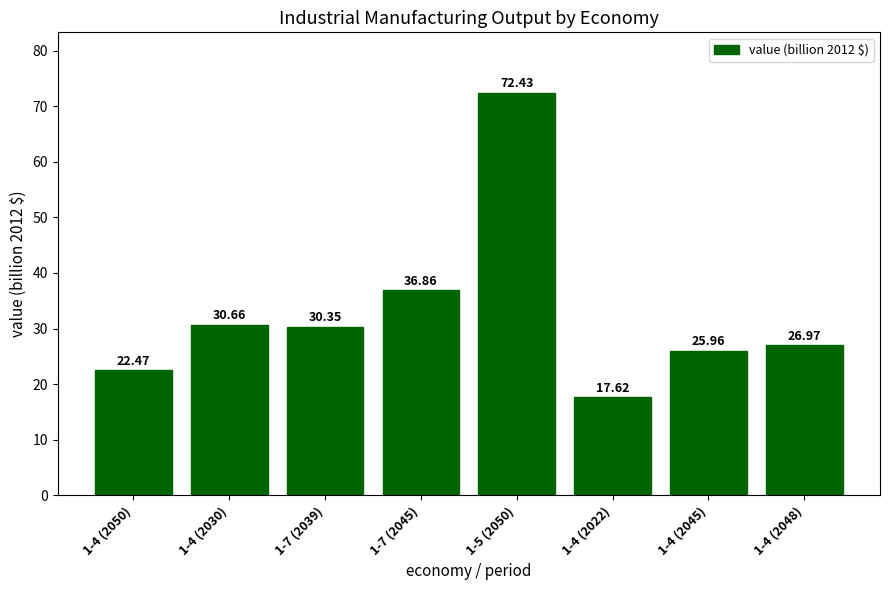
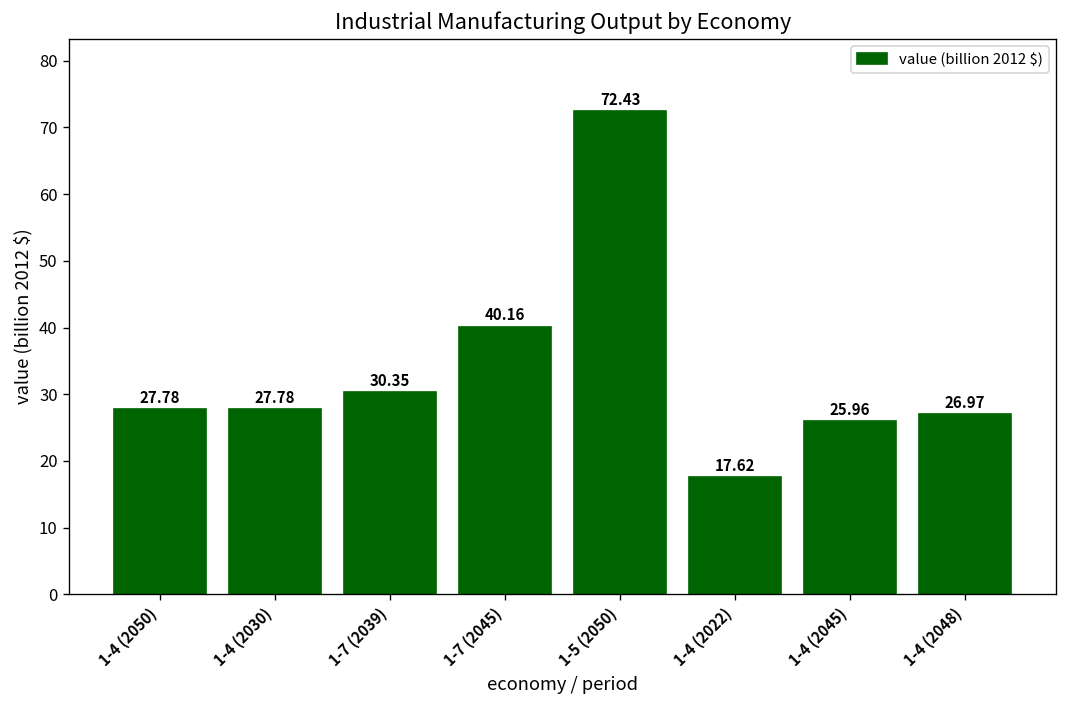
1-4 (2050): 22.47 -> 27.78
1-4 (2030): 30.66 -> 27.78
1-7 (2045): 36.86 -> 40.16
